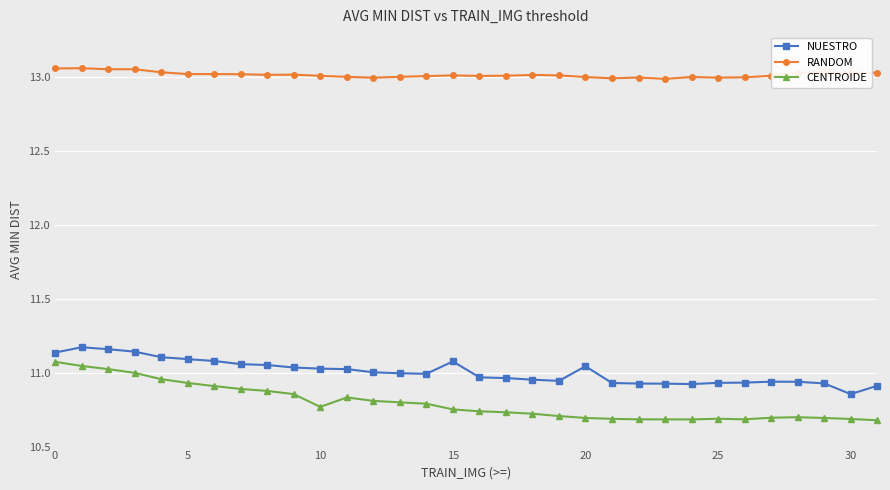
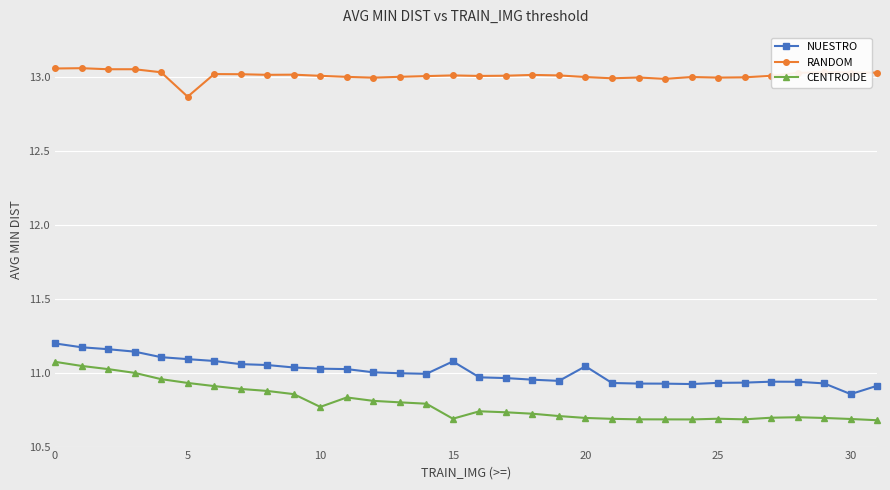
NUESTRO, 0: 11.13 -> 11.20
RANDOM, 5: 13.02 -> 12.86
CENTROIDE, 15: 10.75 -> 10.69
